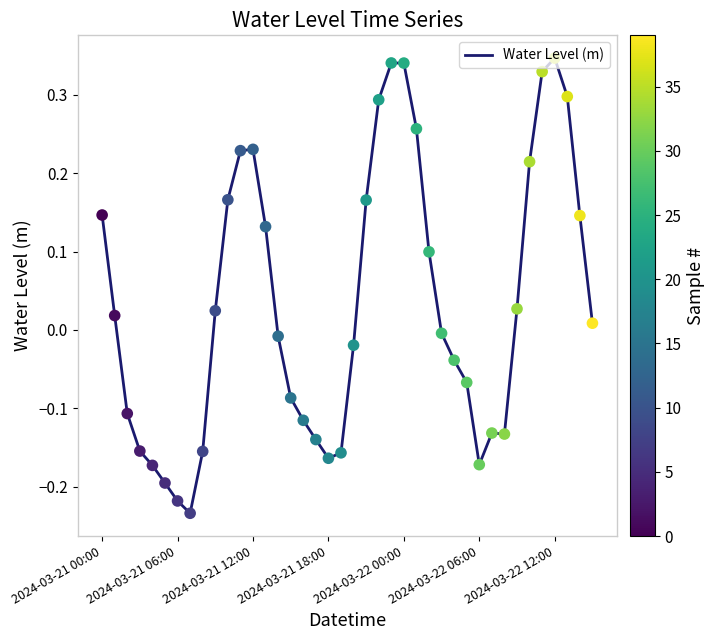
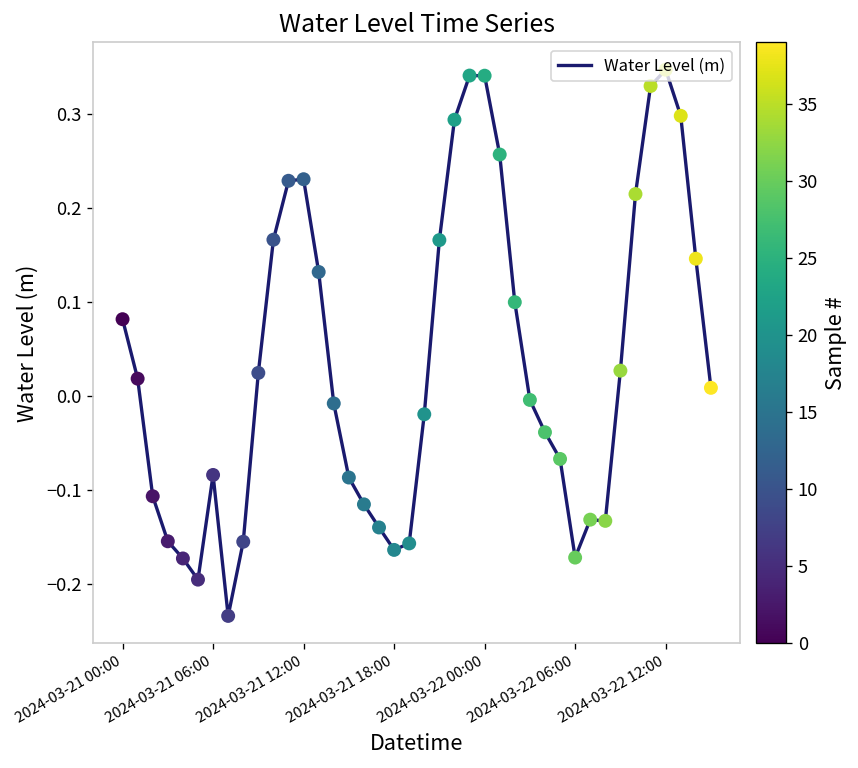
2024-03-21 00:00: 0.15 -> 0.08
2024-03-21 06:00: -0.22 -> -0.08
